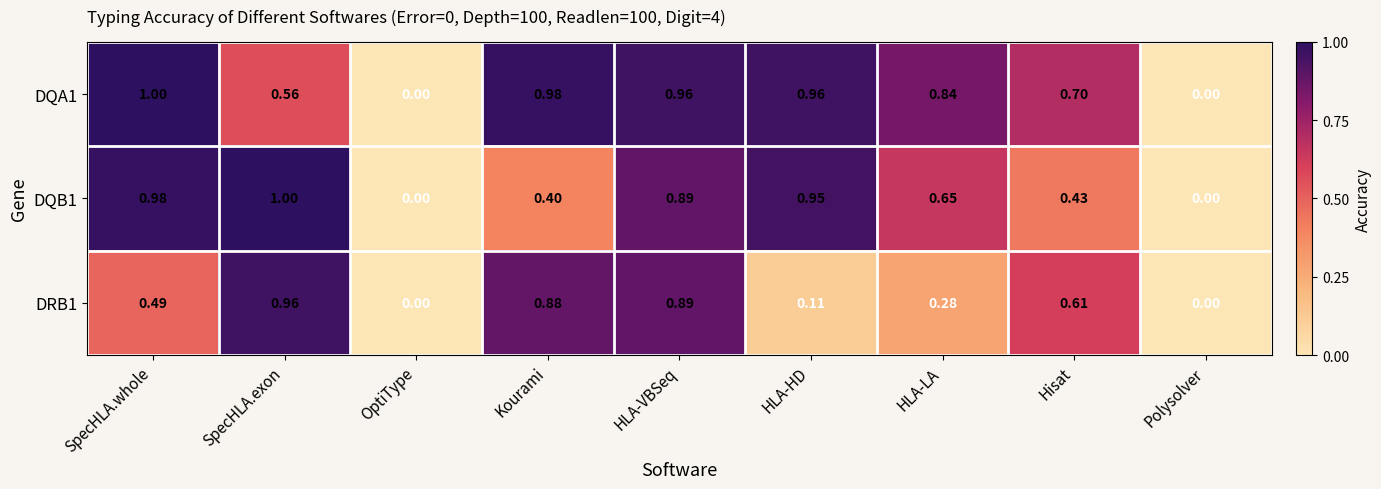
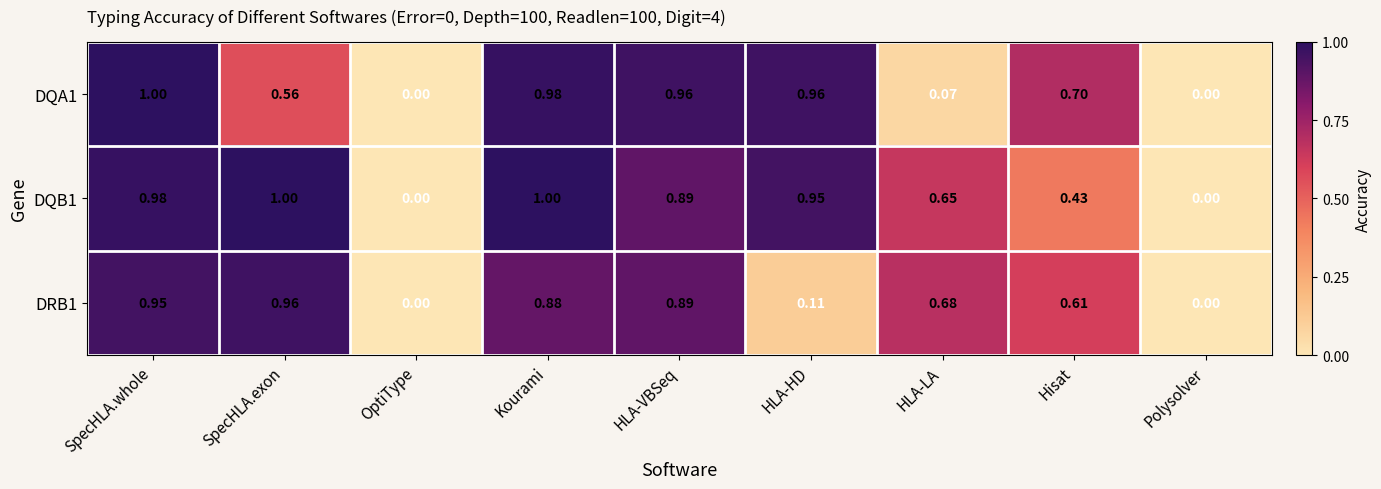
DQA1, HLA-LA: 0.84 -> 0.07
DQB1, Kourami: 0.40 -> 1.00
DRB1, SpecHLA.whole: 0.49 -> 0.95
DRB1, HLA-LA: 0.28 -> 0.68
